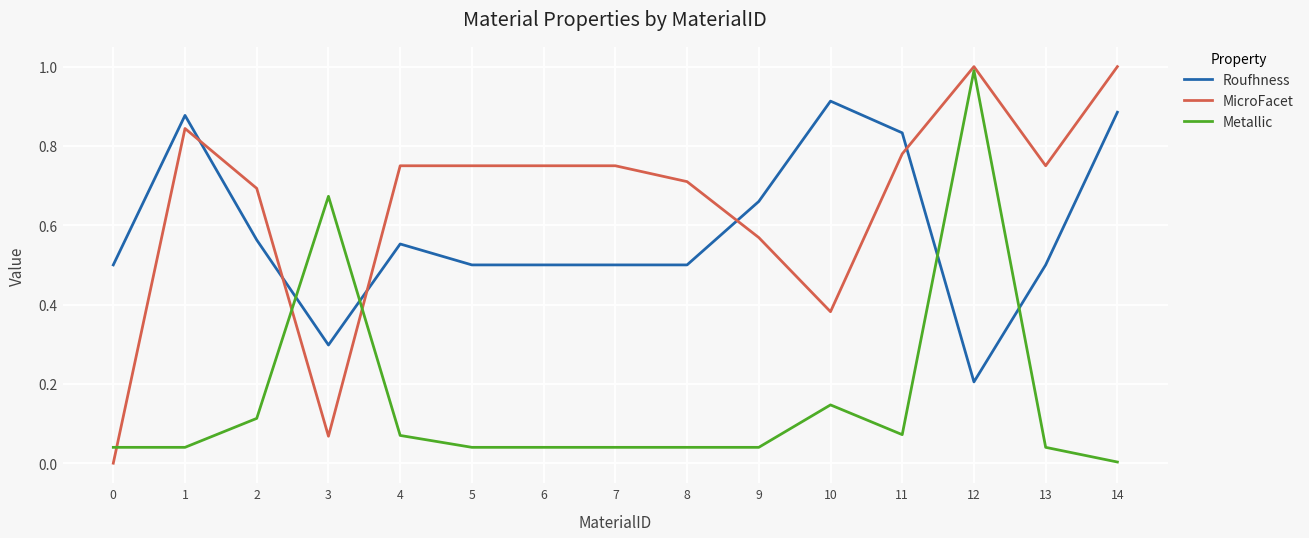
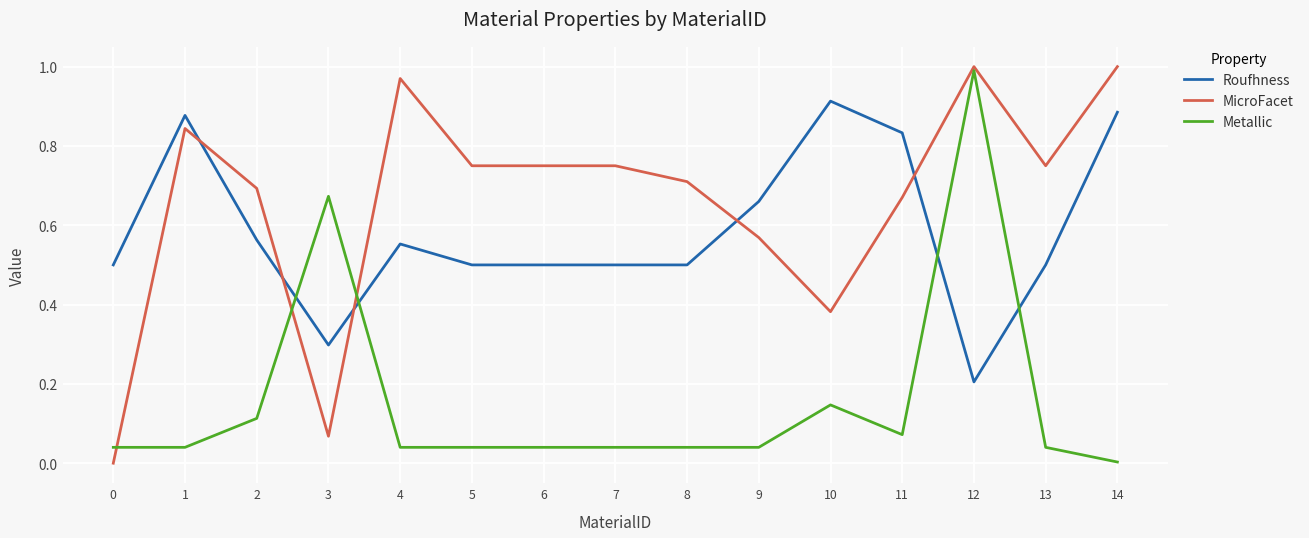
MicroFacet, 4: 0.75 -> 0.97
Metallic, 4: 0.07 -> 0.04
MicroFacet, 11: 0.78 -> 0.67
